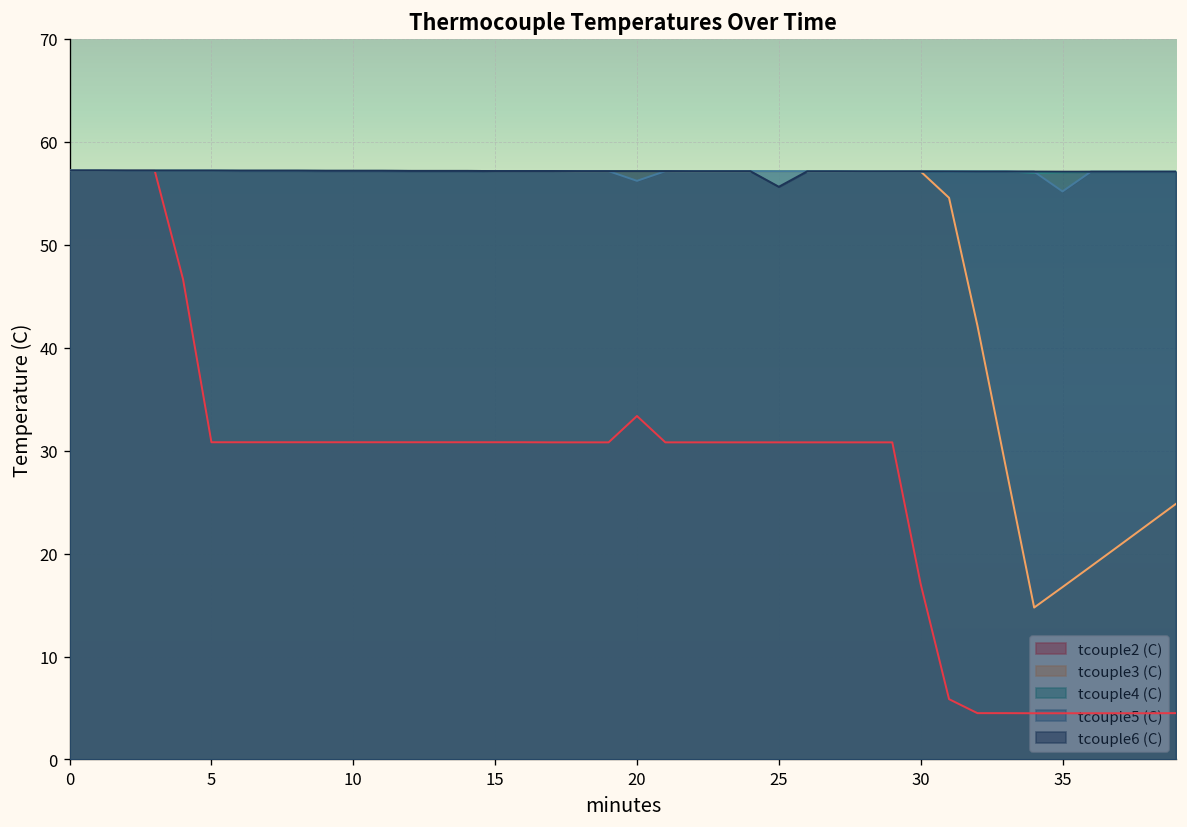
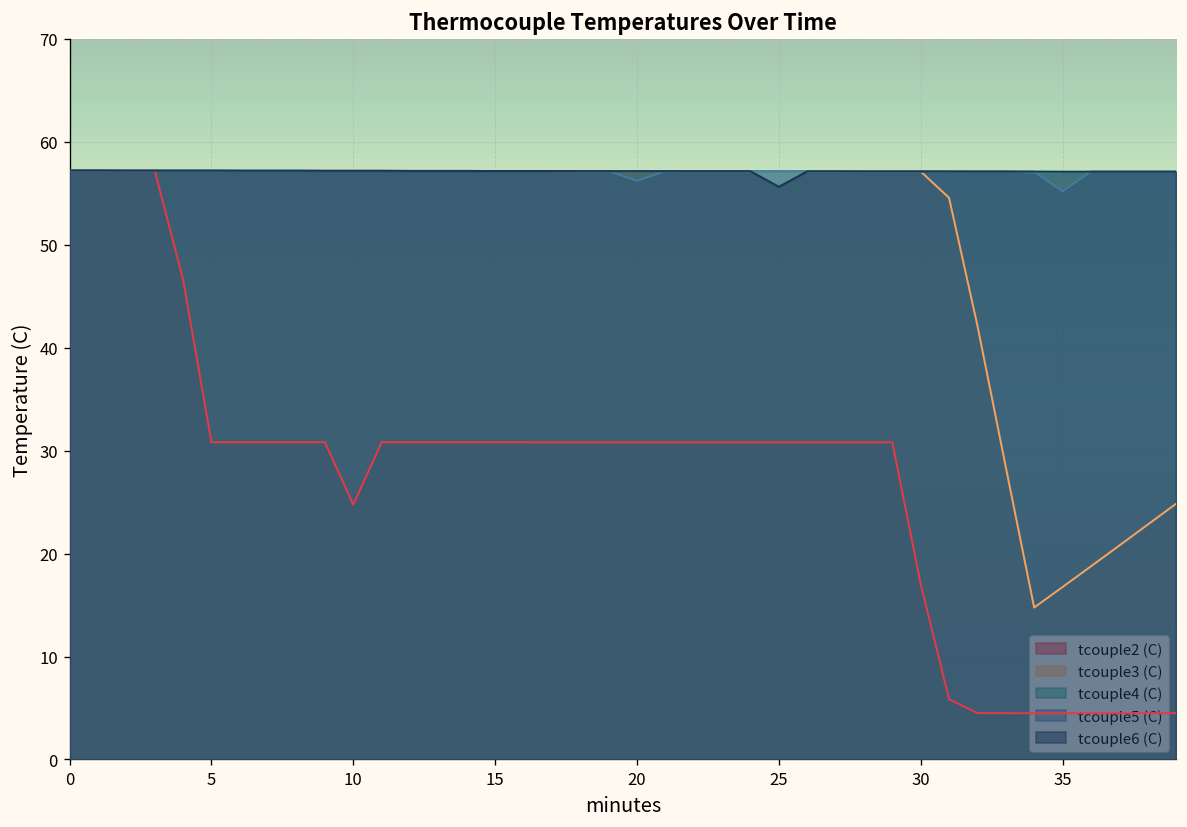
tcouple2 (C), 10: 31 -> 25
tcouple2 (C), 20: 33 -> 31
